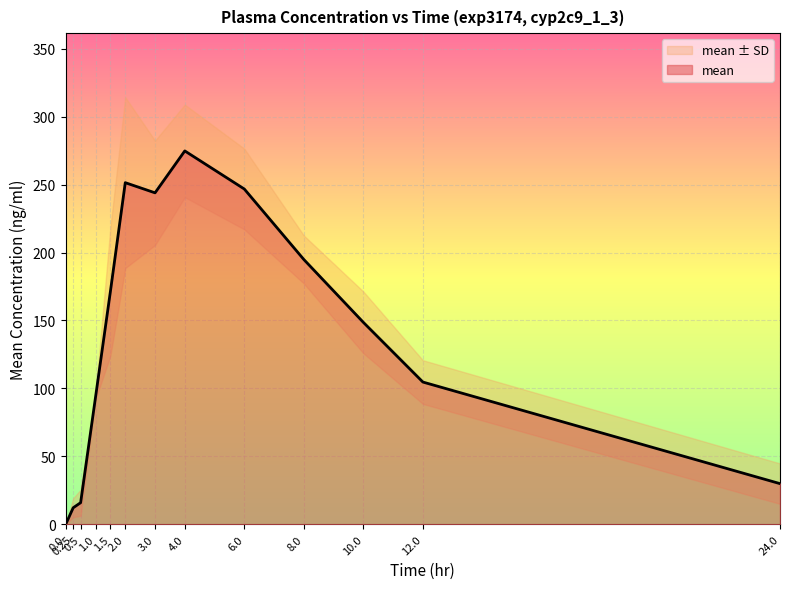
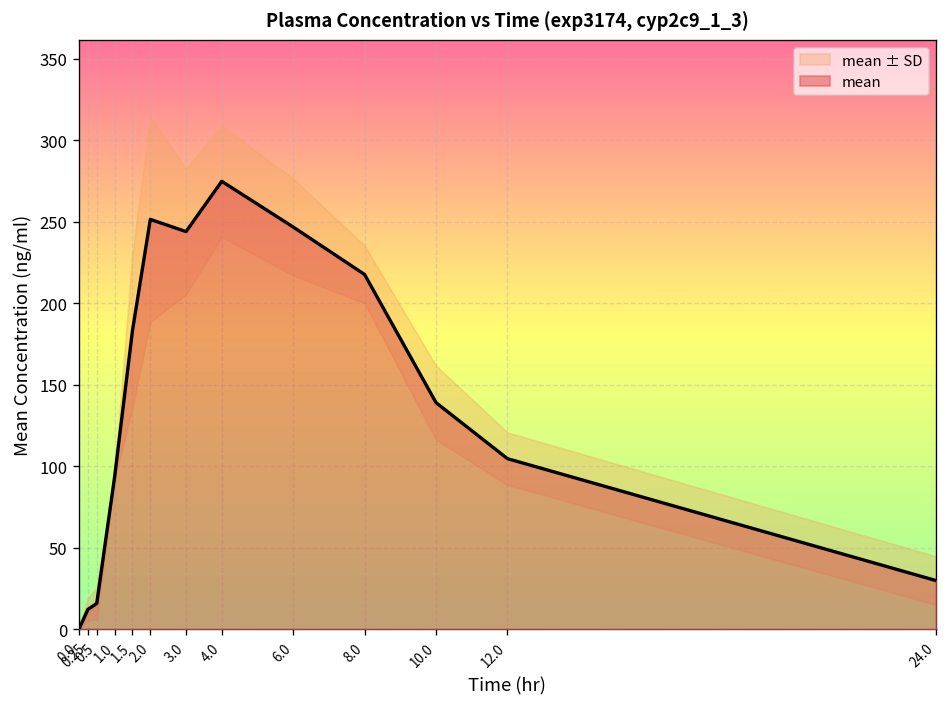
mean, 1.5: 171 -> 183
mean, 8.0: 195 -> 218
mean, 10.0: 149 -> 139
